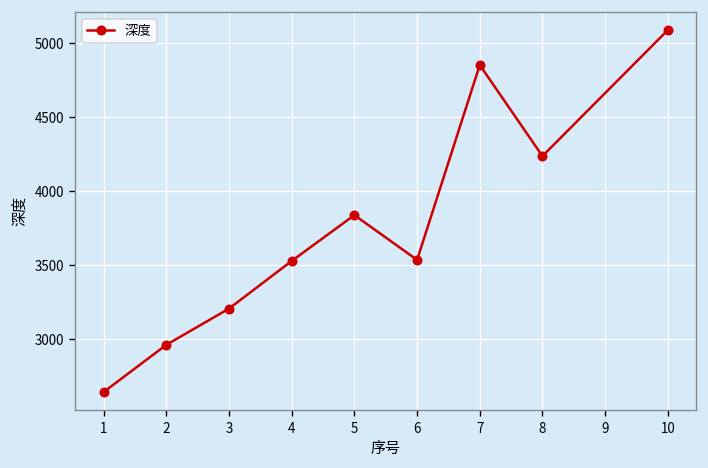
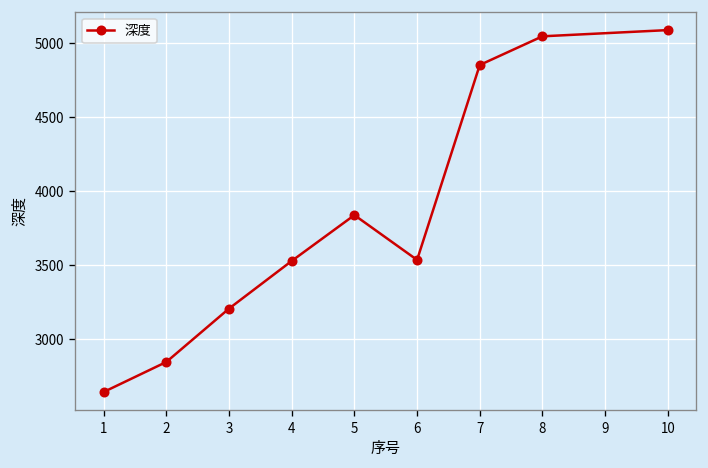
2: 2960 -> 2850
8: 4240 -> 5050
